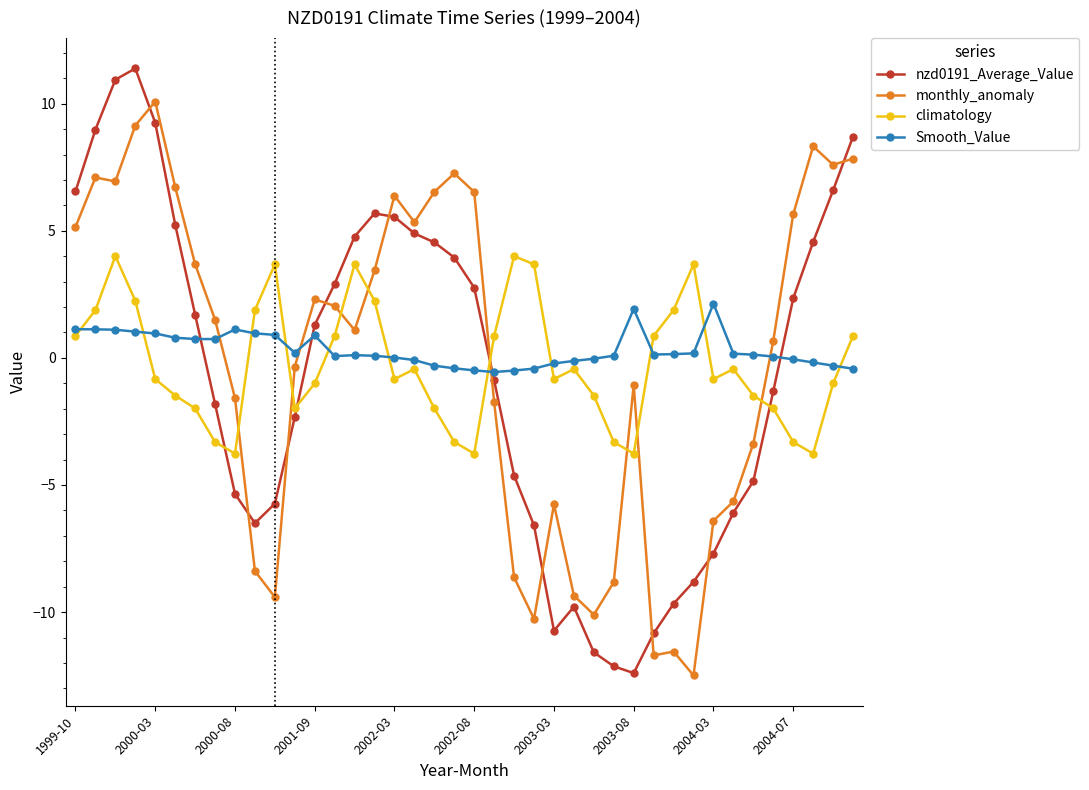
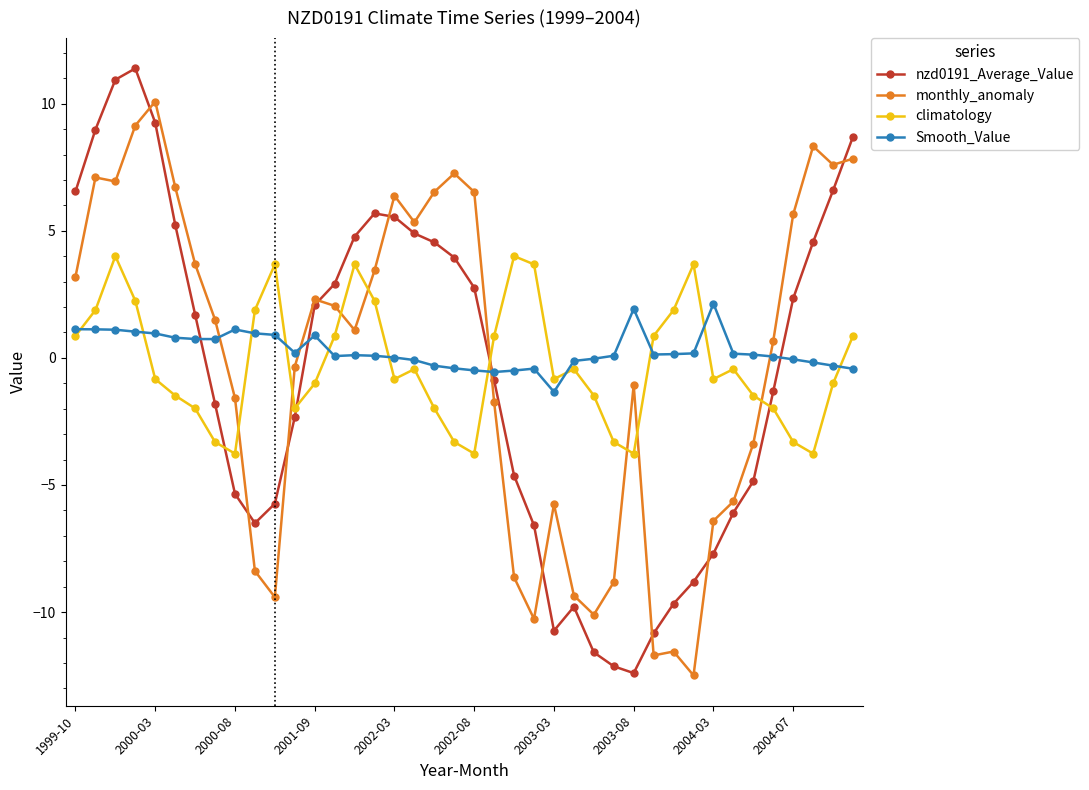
monthly_anomaly, 1999-10: 5.1 -> 3.2
nzd0191_Average_Value, 2001-09: 1.3 -> 2.1
Smooth_Value, 2003-03: -0.2 -> -1.3
